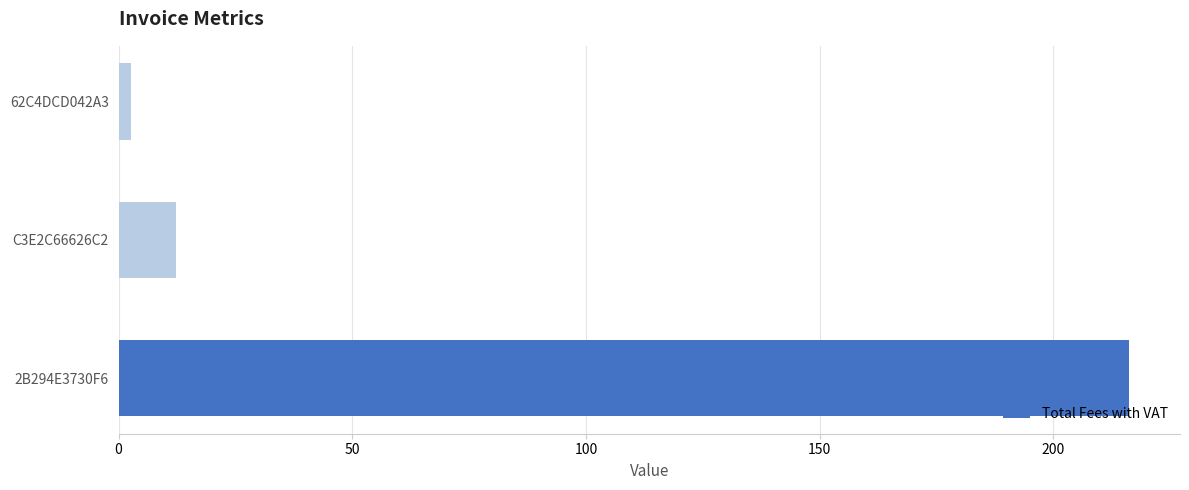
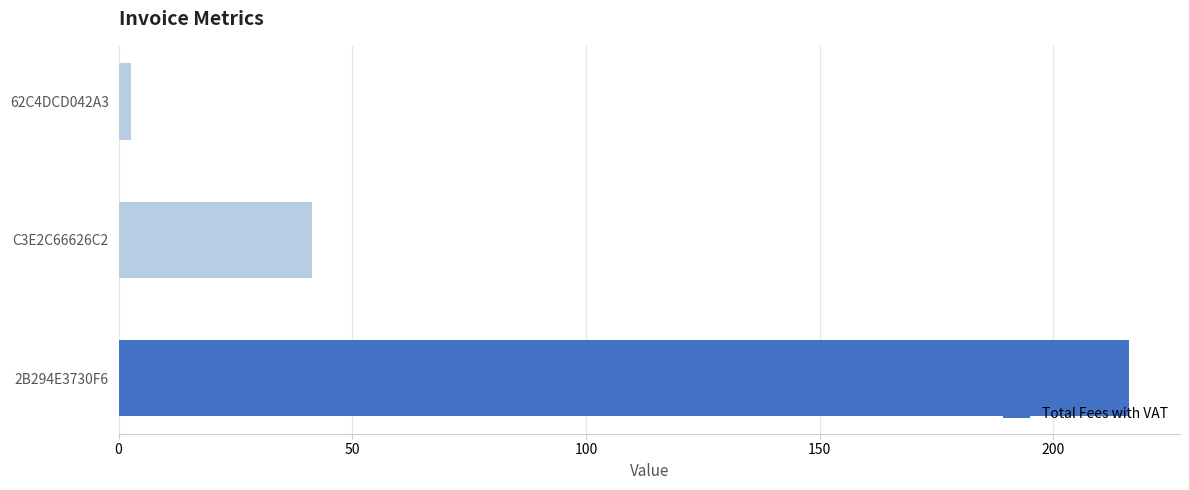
C3E2C66626C2: 12 -> 41
